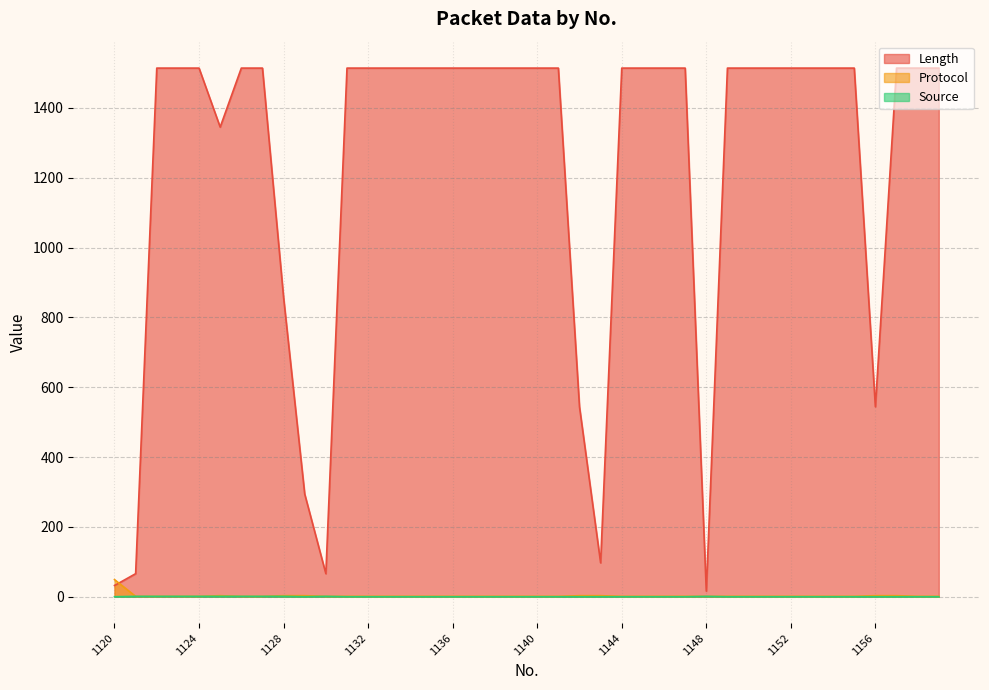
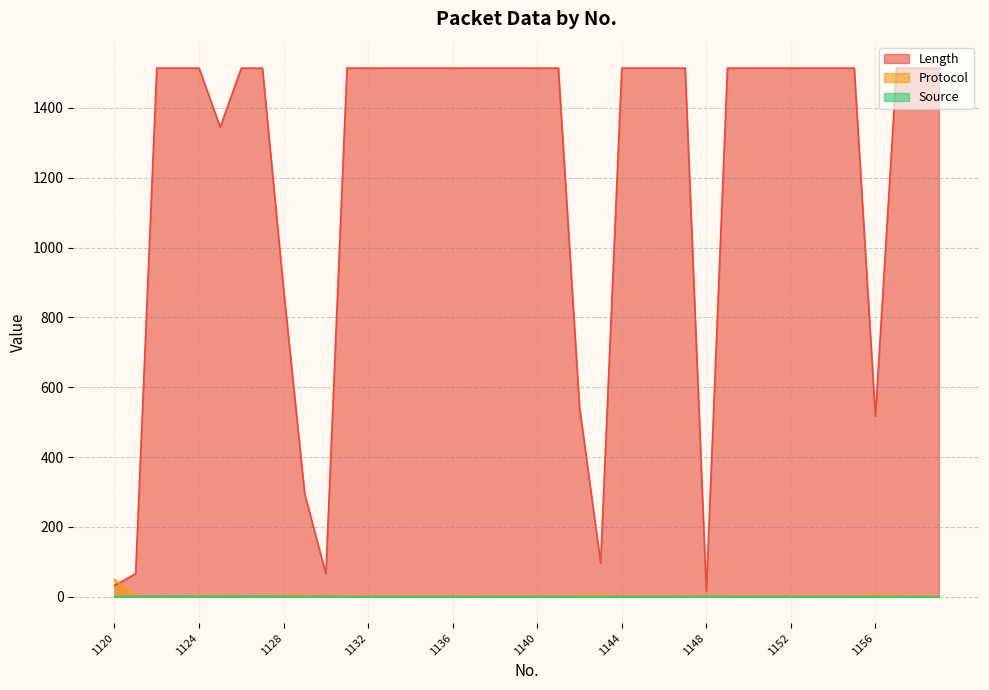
Length, 1128: 860 -> 880
Length, 1156: 540 -> 520
